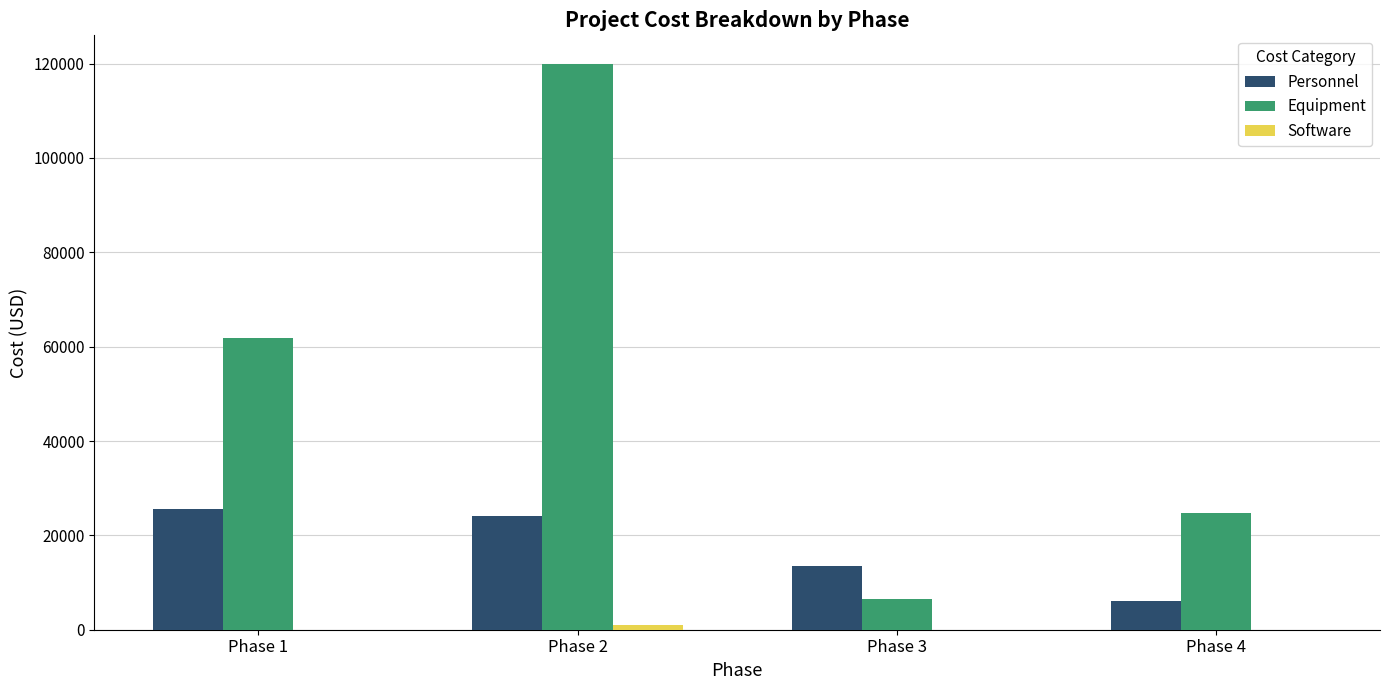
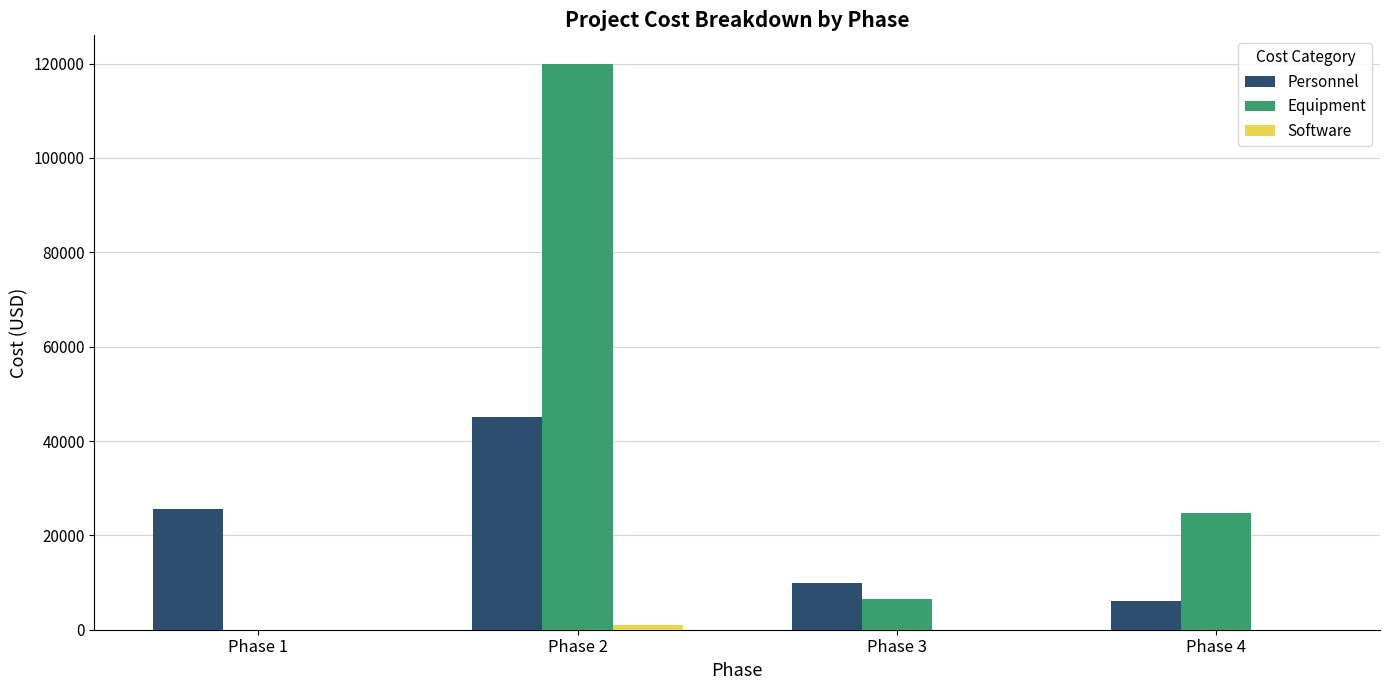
Equipment, Phase 1: 62000 -> 0
Personnel, Phase 2: 24000 -> 45000
Personnel, Phase 3: 14000 -> 10000
